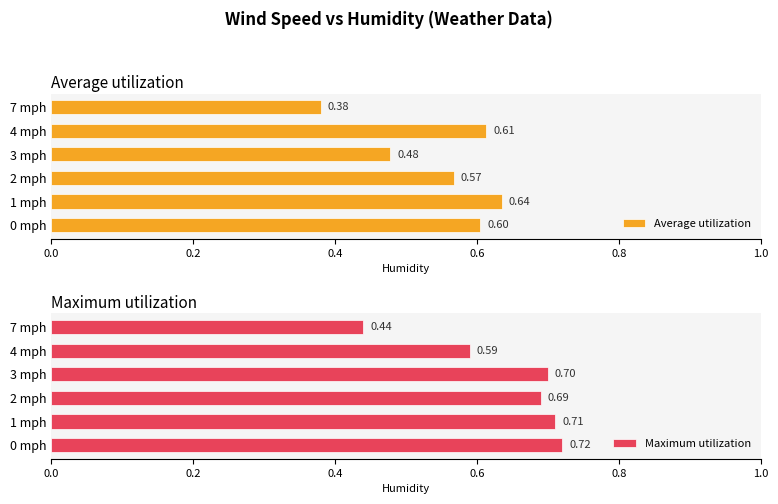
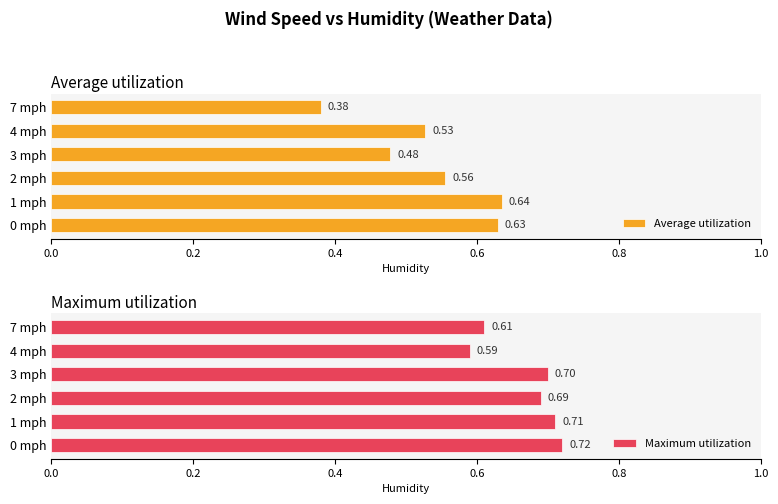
Average utilization, 4 mph: 0.61 -> 0.53
Average utilization, 2 mph: 0.57 -> 0.56
Average utilization, 0 mph: 0.60 -> 0.63
Maximum utilization, 7 mph: 0.44 -> 0.61
